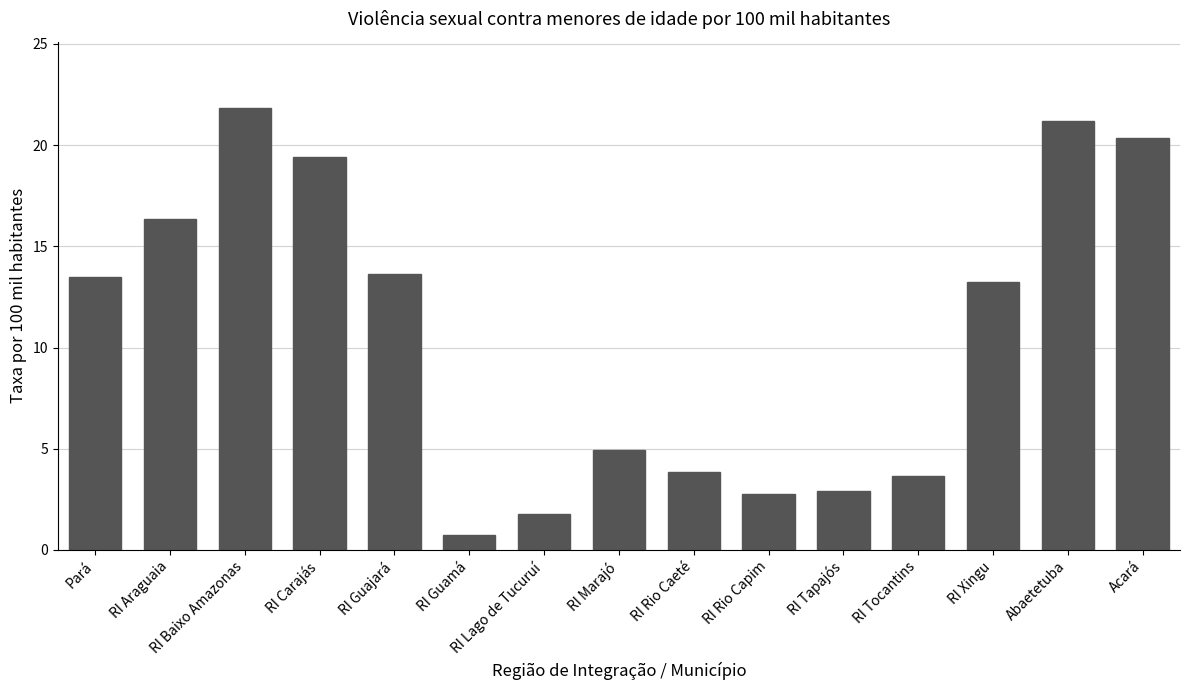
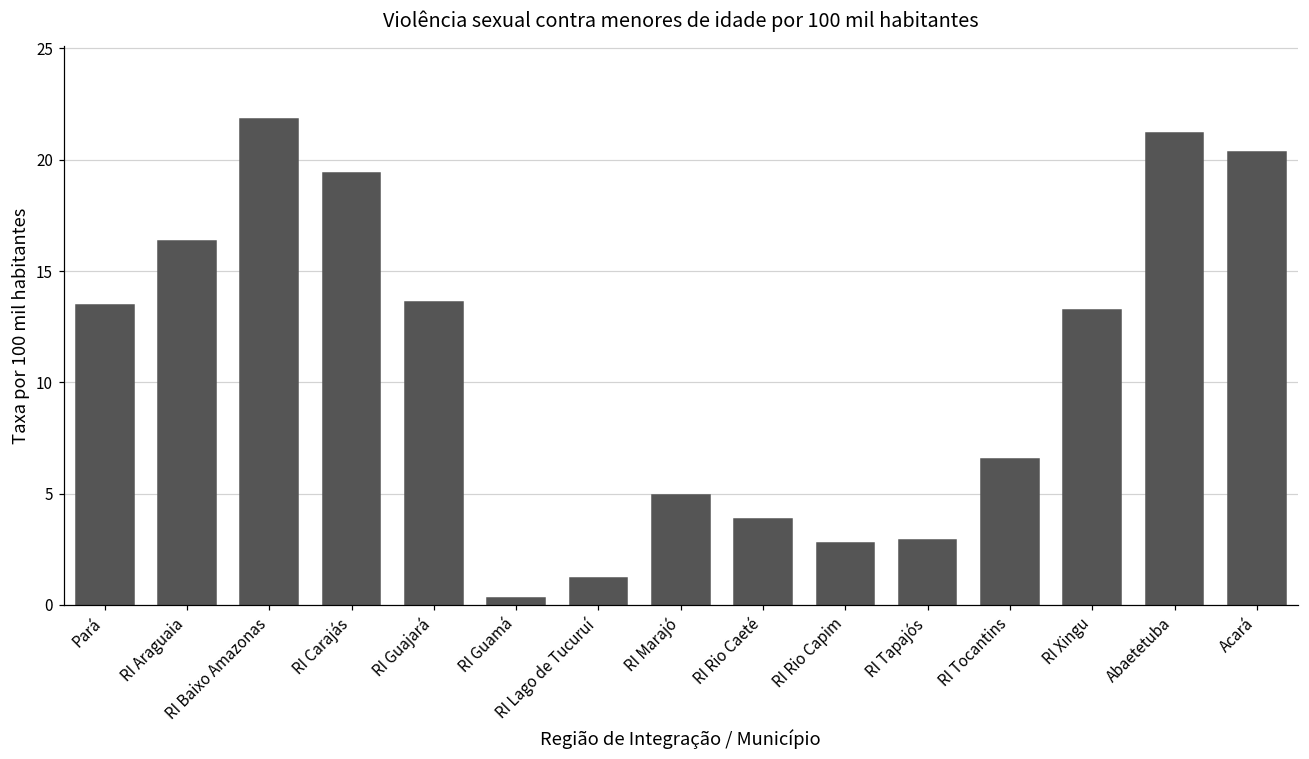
RI Guamá: 0.7 -> 0.3
RI Lago de Tucuruí: 1.8 -> 1.2
RI Tocantins: 3.7 -> 6.6
